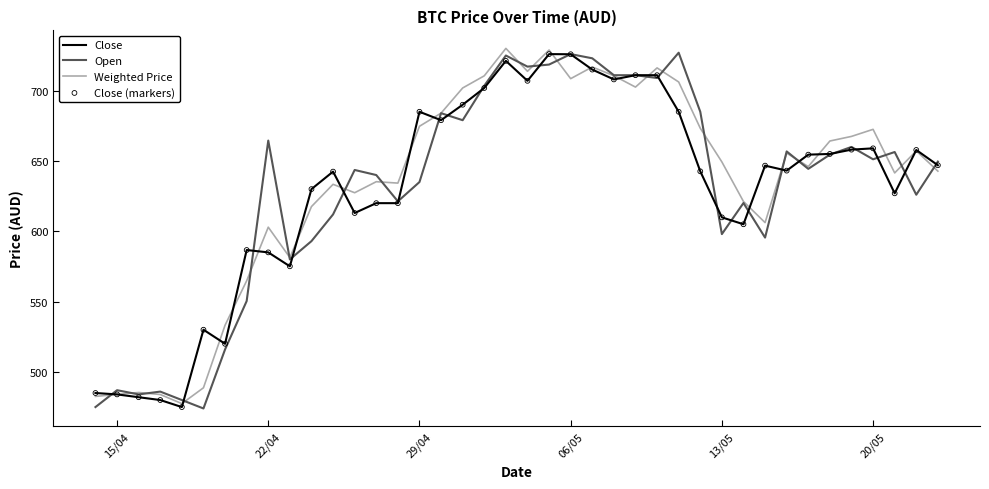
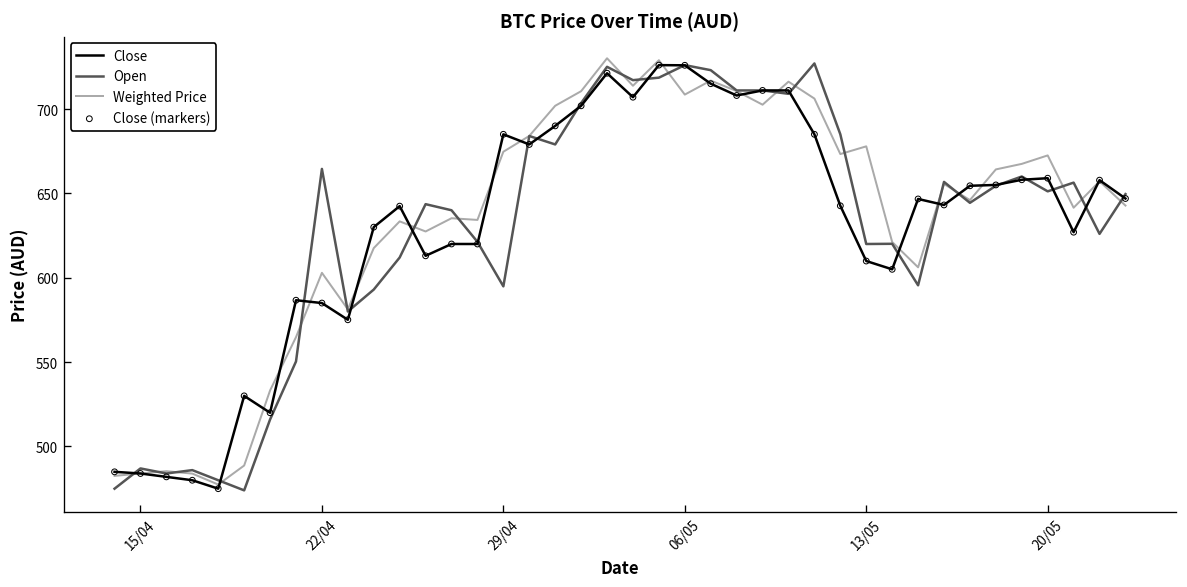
Open, 29/04: 635 -> 595
Open, 13/05: 598 -> 620
Weighted Price, 13/05: 649 -> 678
